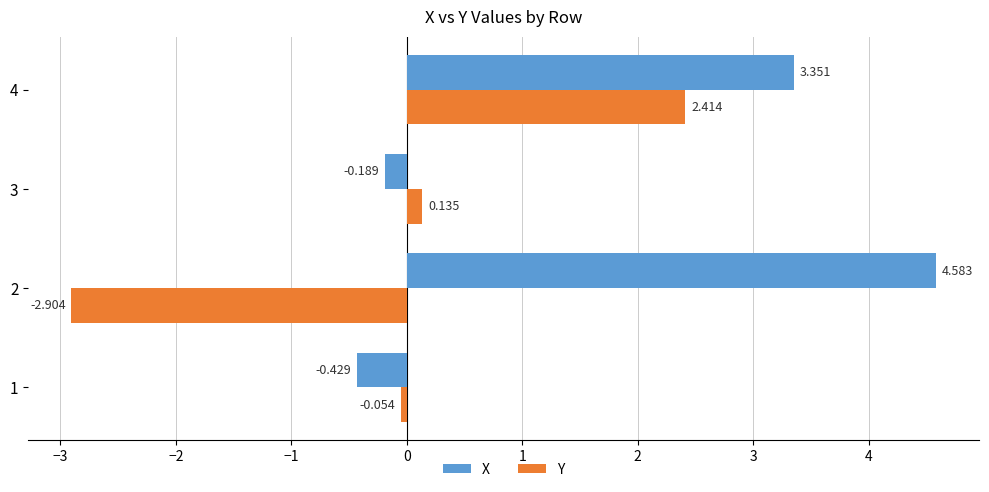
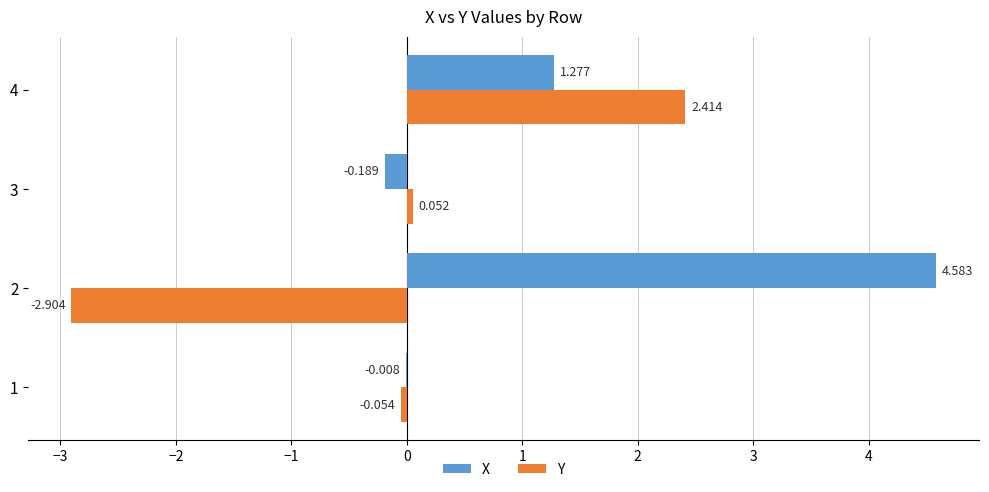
X, 4: 3.351 -> 1.277
Y, 3: 0.135 -> 0.052
X, 1: -0.429 -> -0.008
